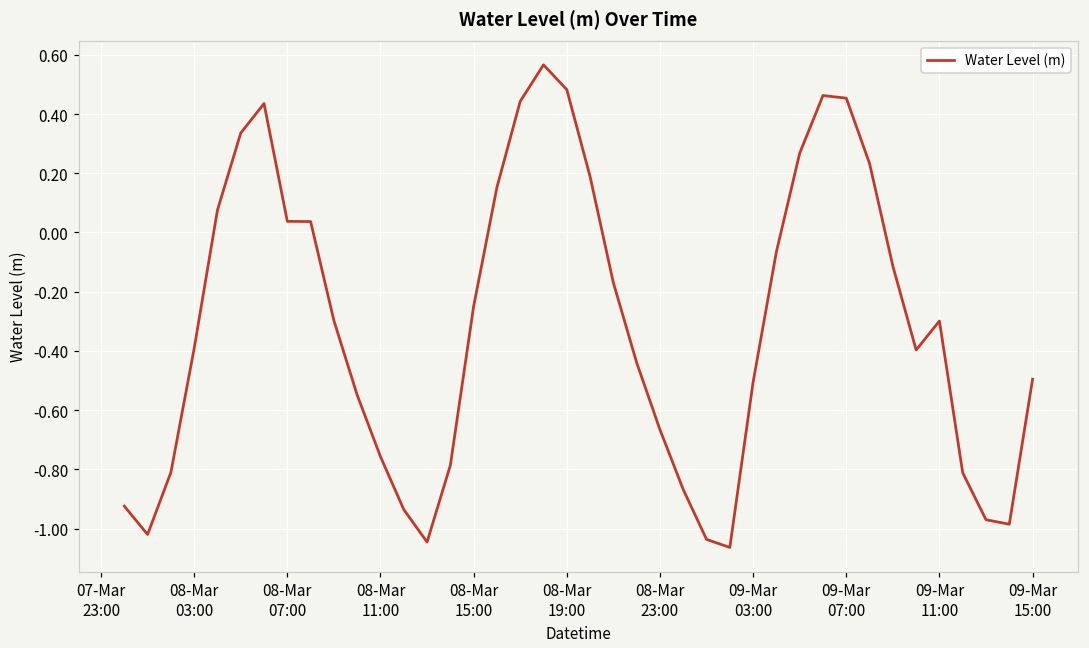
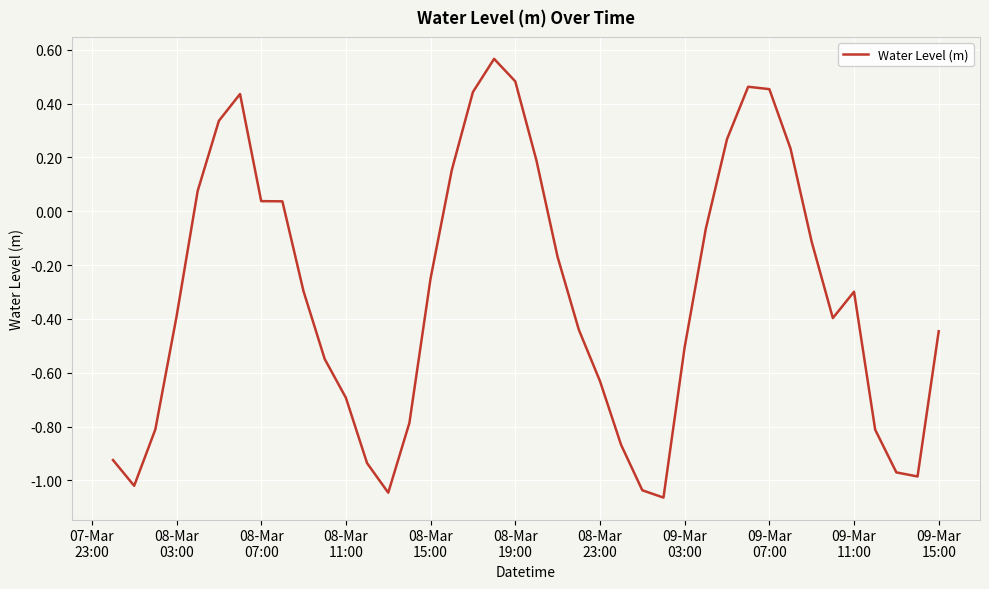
08-Mar 11:00: -0.76 -> -0.69
08-Mar 23:00: -0.67 -> -0.63
09-Mar 15:00: -0.50 -> -0.45
